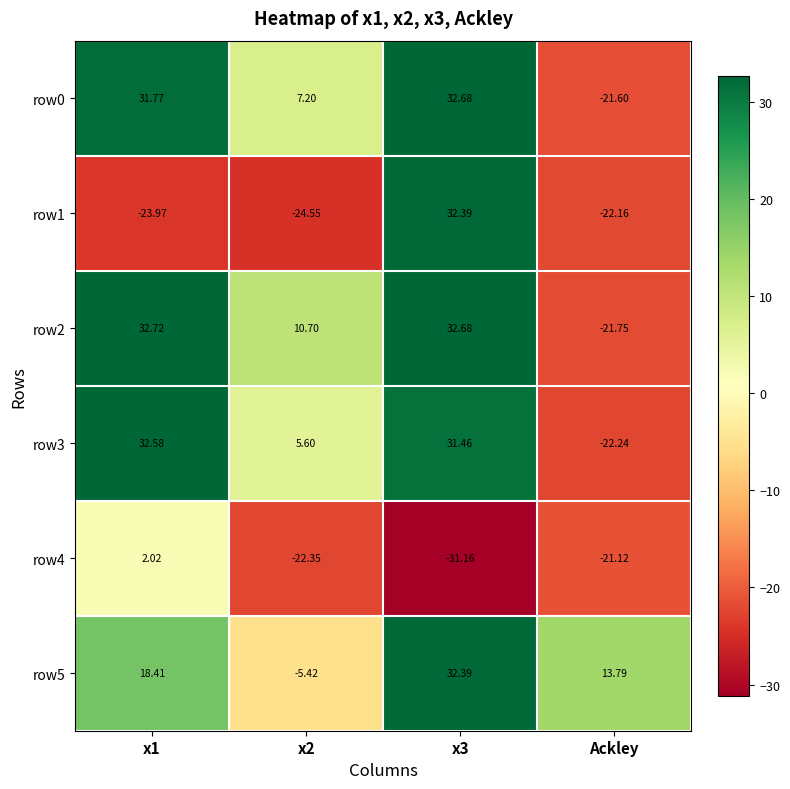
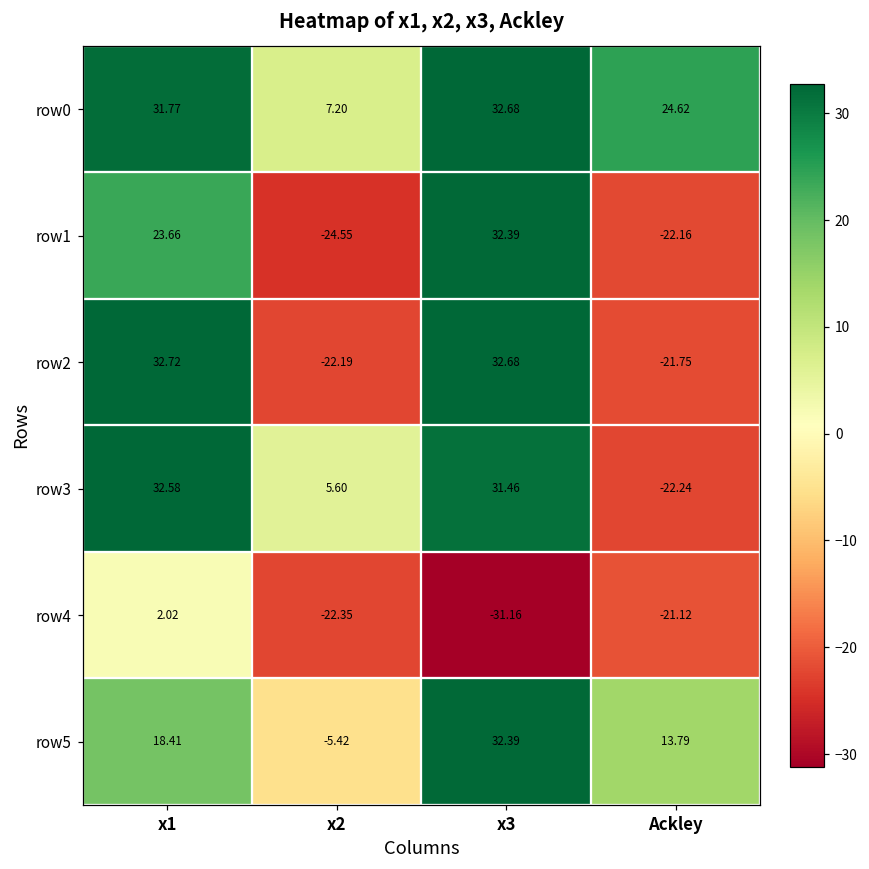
row0, Ackley: -21.60 -> 24.62
row1, x1: -23.97 -> 23.66
row2, x2: 10.70 -> -22.19
